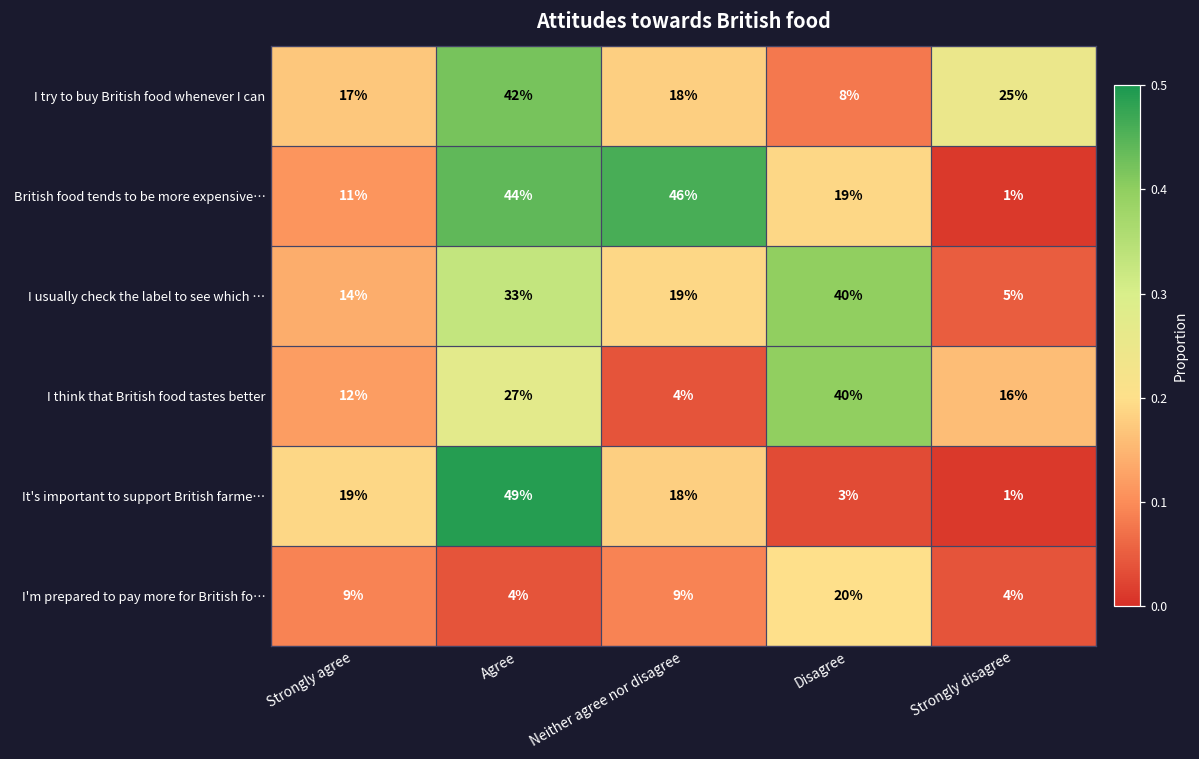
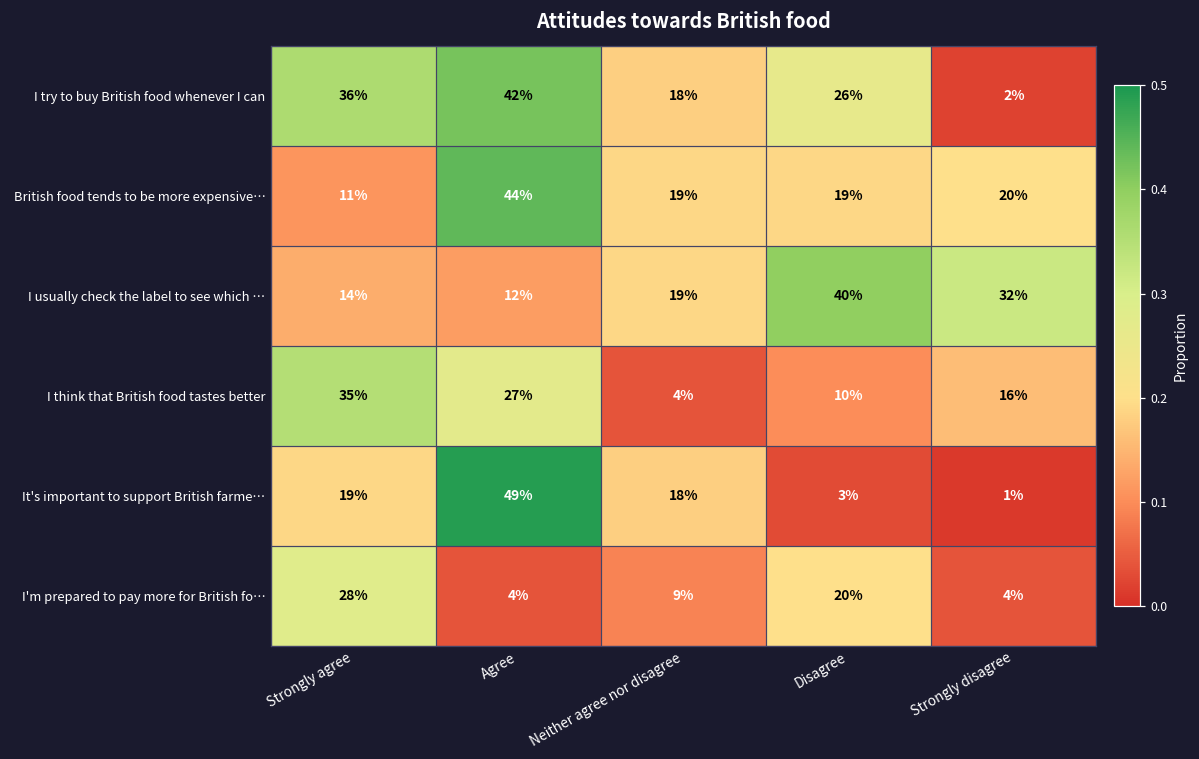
I try to buy British food whenever I can, Strongly agree: 17% -> 36%
I try to buy British food whenever I can, Disagree: 8% -> 26%
I try to buy British food whenever I can, Strongly disagree: 25% -> 2%
British food tends to be more expensive…, Neither agree nor disagree: 46% -> 19%
British food tends to be more expensive…, Strongly disagree: 1% -> 20%
I usually check the label to see which …, Agree: 33% -> 12%
I usually check the label to see which …, Strongly disagree: 5% -> 32%
I think that British food tastes better, Strongly agree: 12% -> 35%
I think that British food tastes better, Disagree: 40% -> 10%
I'm prepared to pay more for British fo…, Strongly agree: 9% -> 28%
